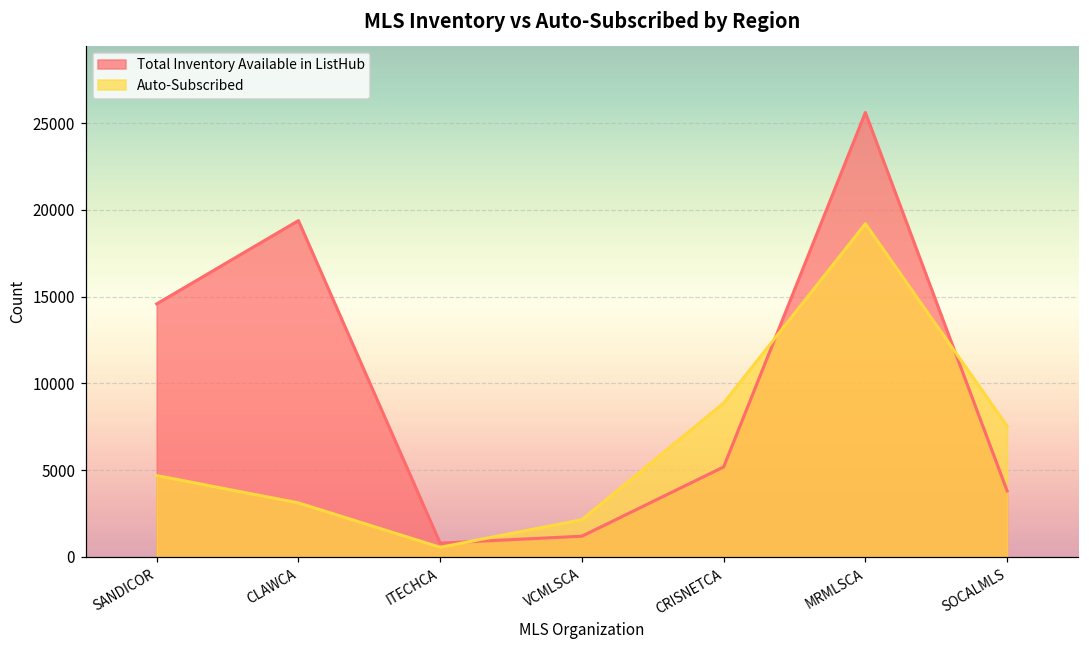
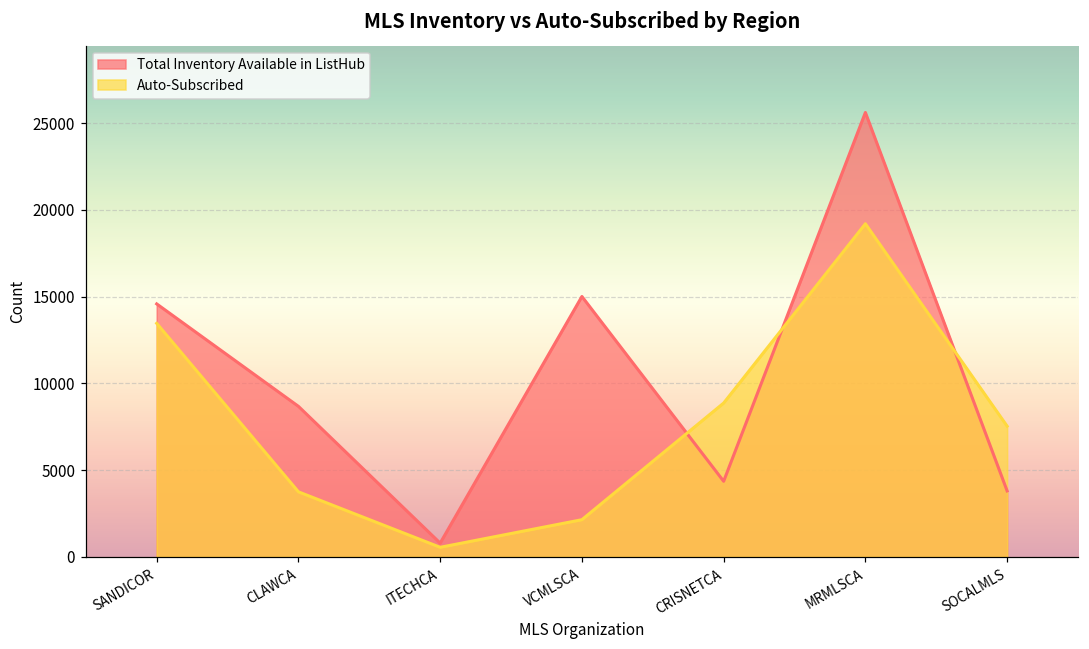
Auto-Subscribed, SANDICOR: 4700 -> 13500
Total Inventory Available in ListHub, CLAWCA: 19400 -> 8700
Auto-Subscribed, CLAWCA: 3100 -> 3800
Total Inventory Available in ListHub, VCMLSCA: 1200 -> 15000
Total Inventory Available in ListHub, CRISNETCA: 5200 -> 4400
